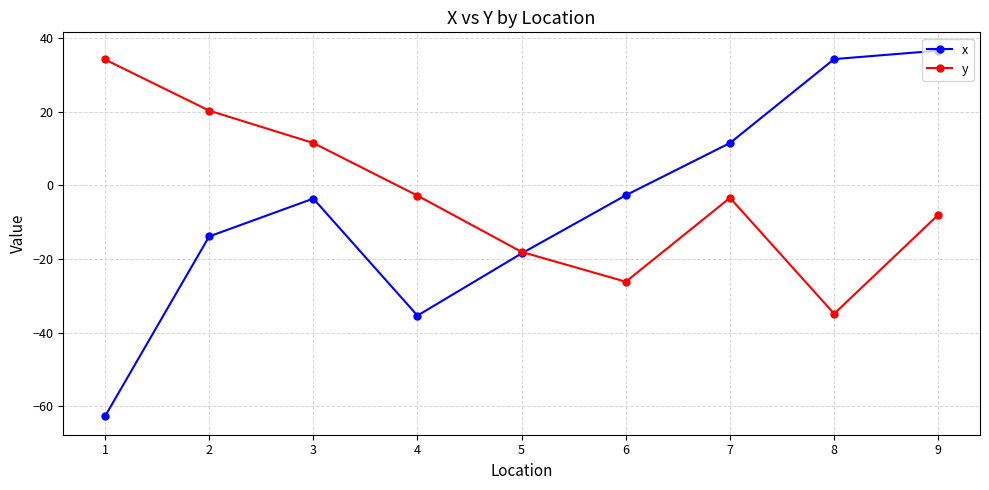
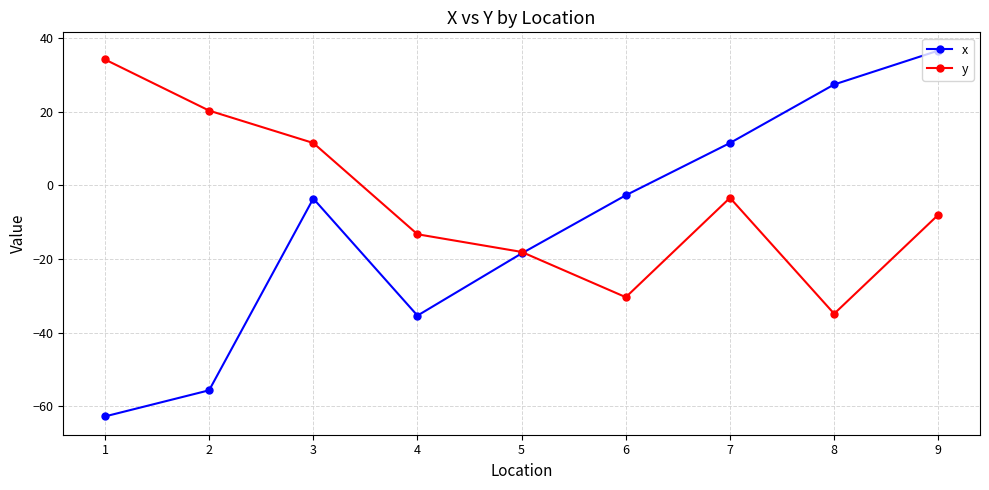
x, 2: -14 -> -56
y, 4: -3 -> -13
y, 6: -26 -> -30
x, 8: 34 -> 27
